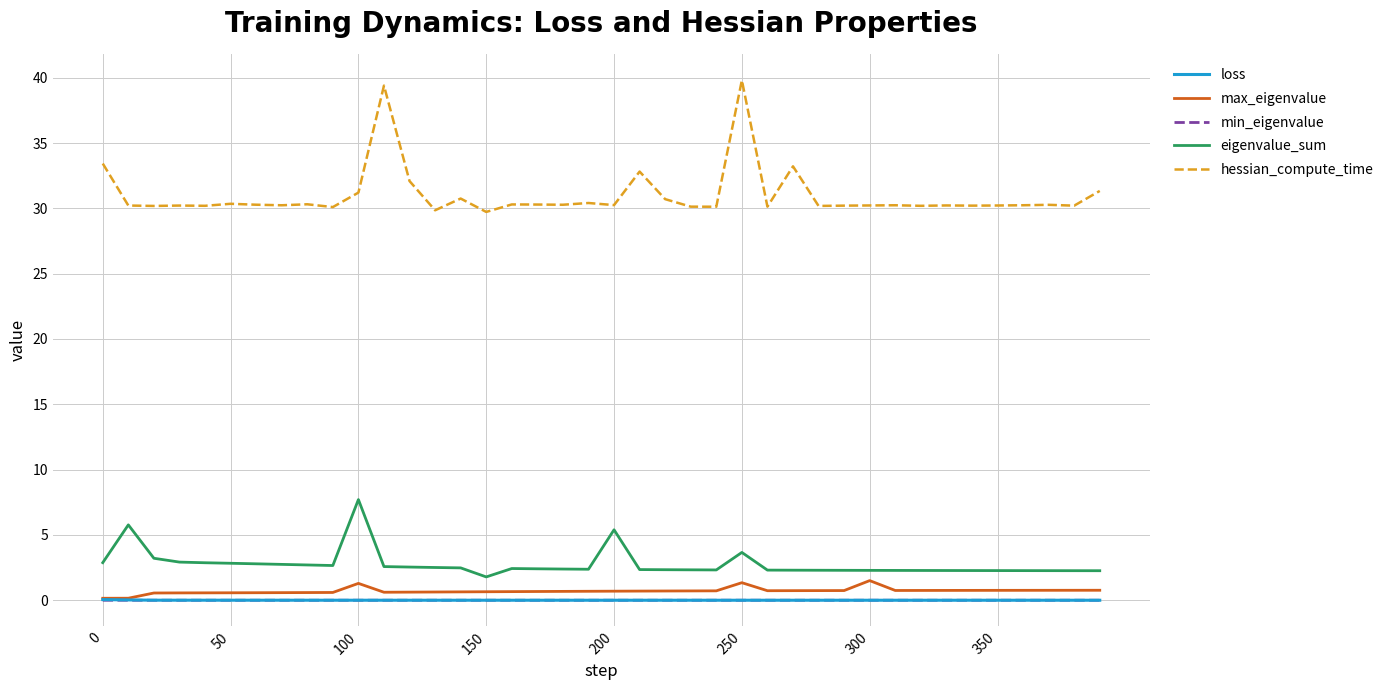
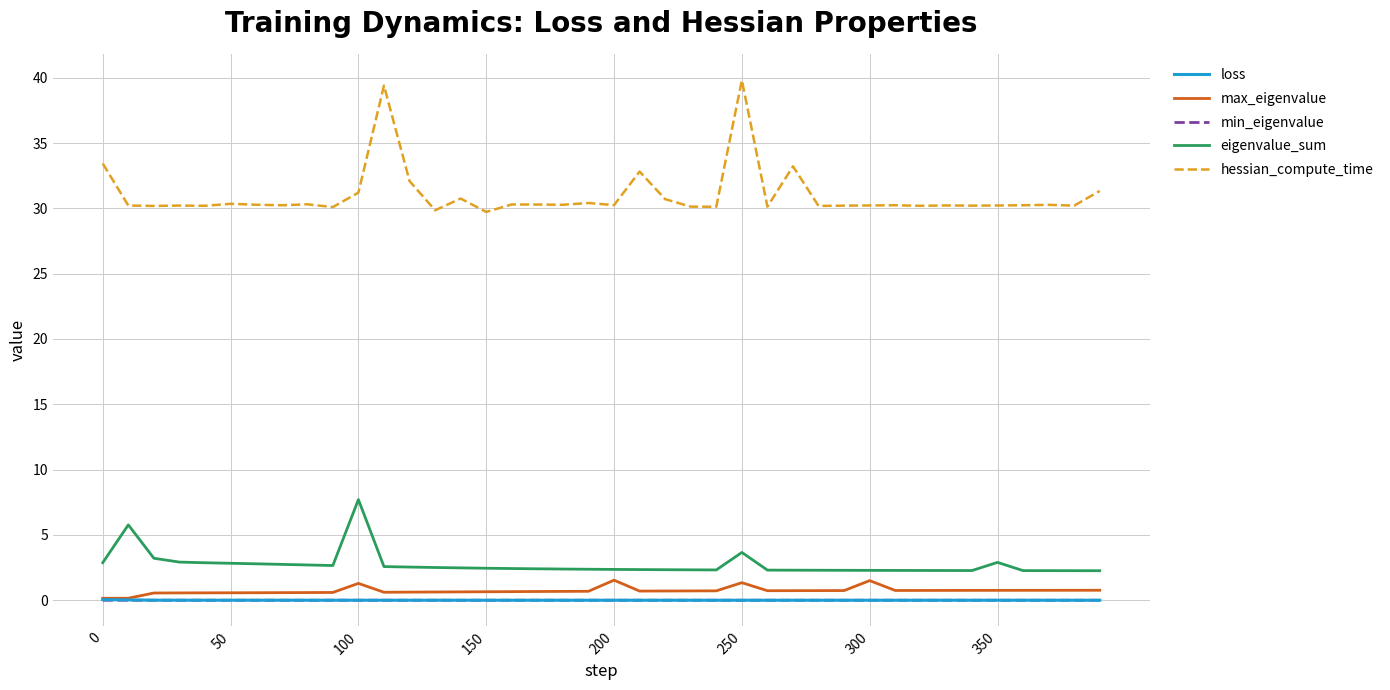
eigenvalue_sum, 150: 1.8 -> 2.5
max_eigenvalue, 200: 0.7 -> 1.5
eigenvalue_sum, 200: 5.4 -> 2.4
eigenvalue_sum, 350: 2.3 -> 2.9
